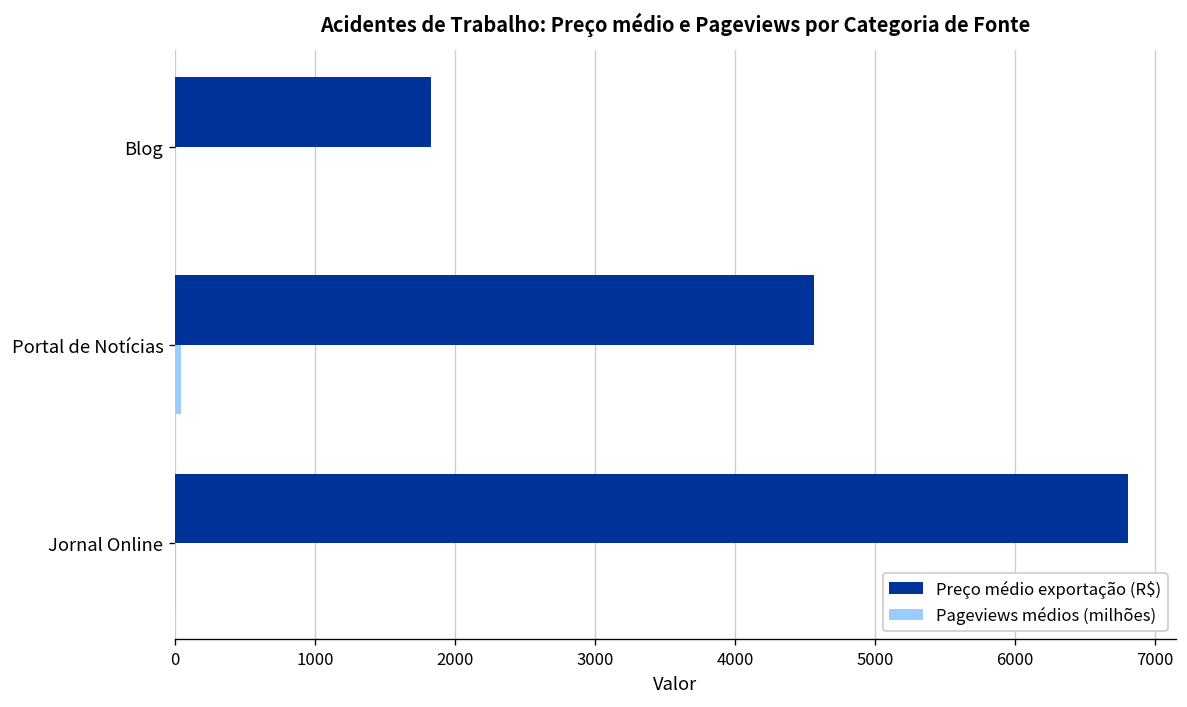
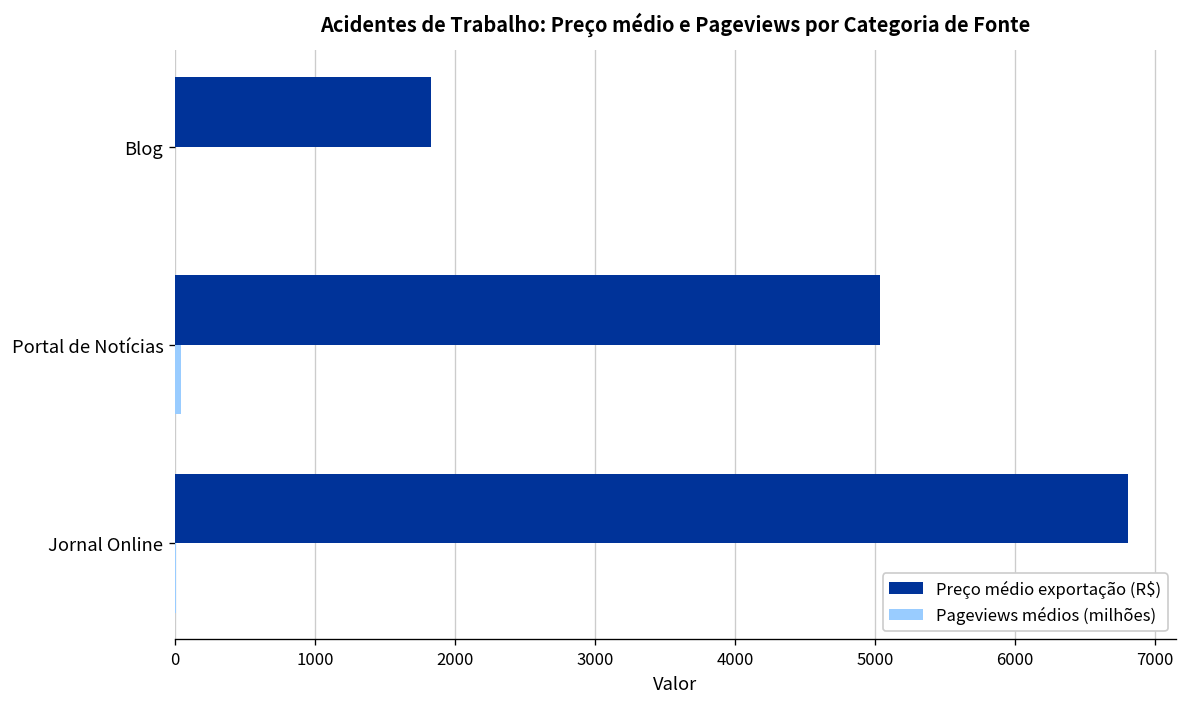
Preço médio exportação (R$), Portal de Notícias: 4560 -> 5040
